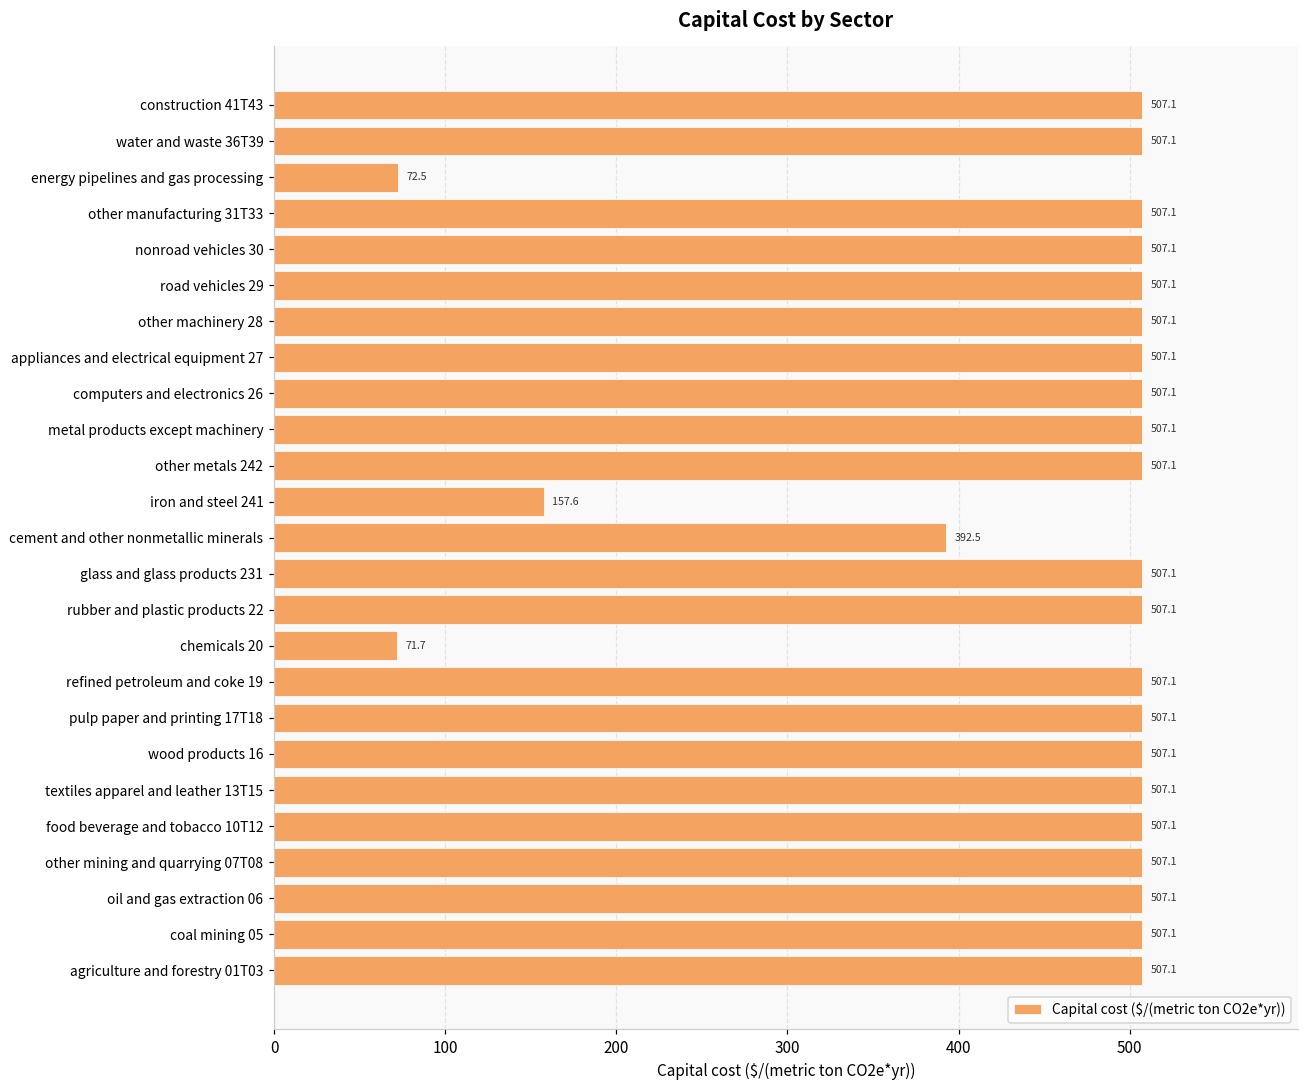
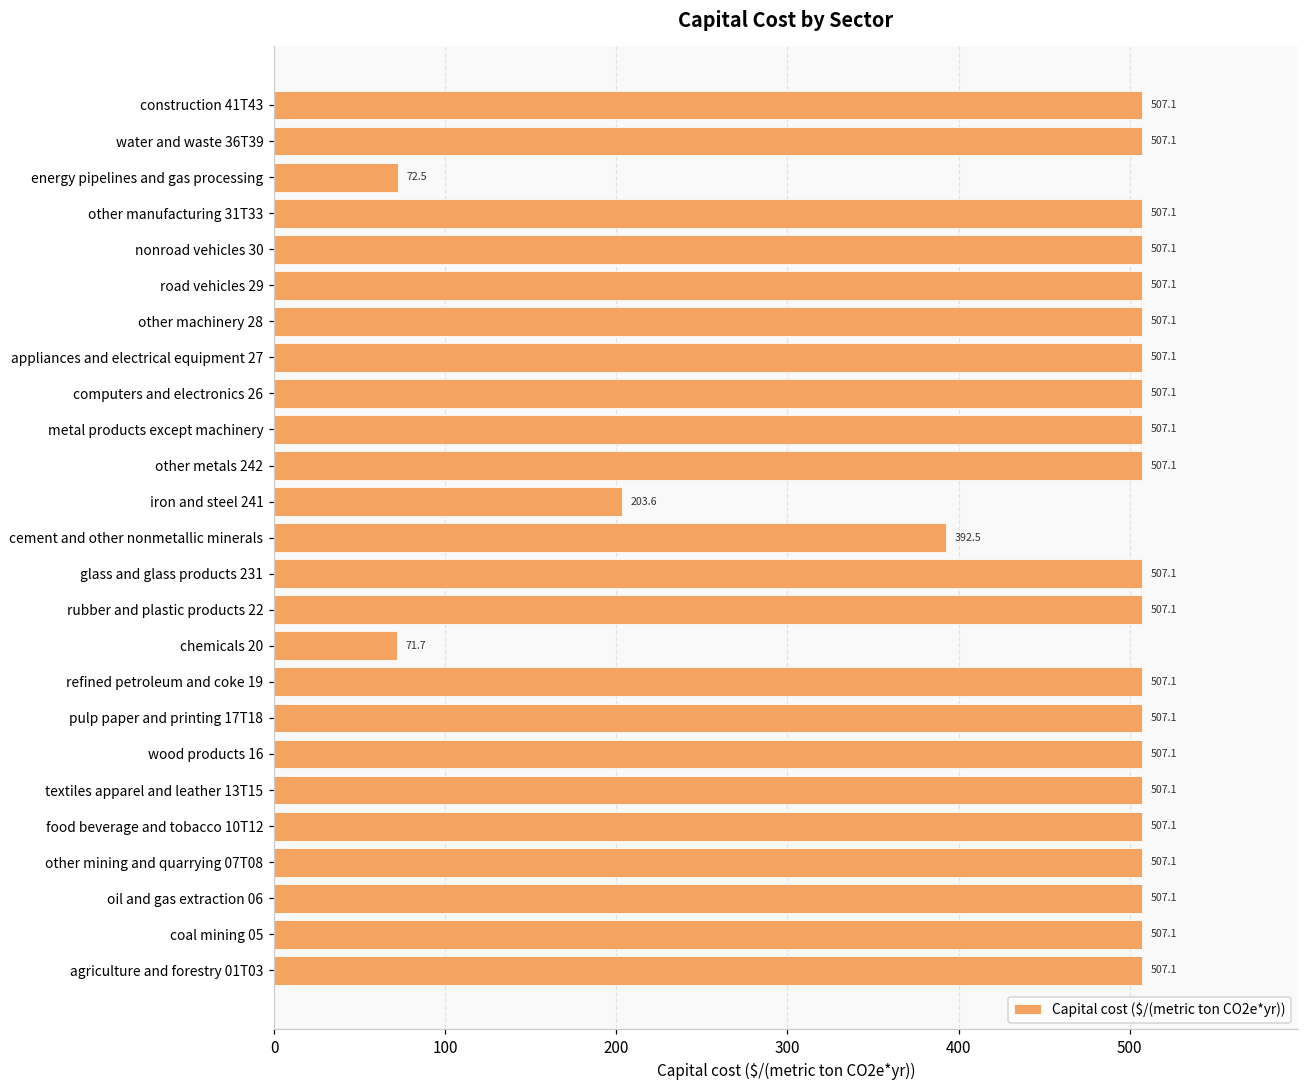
iron and steel 241: 157.6 -> 203.6
